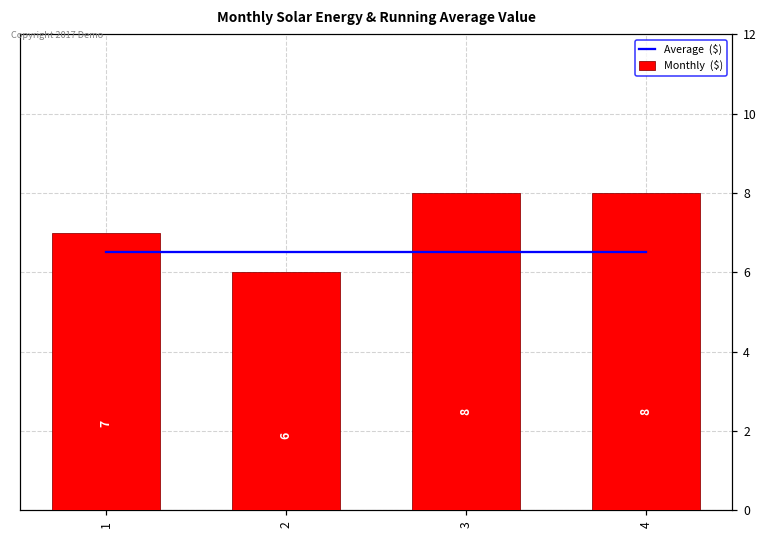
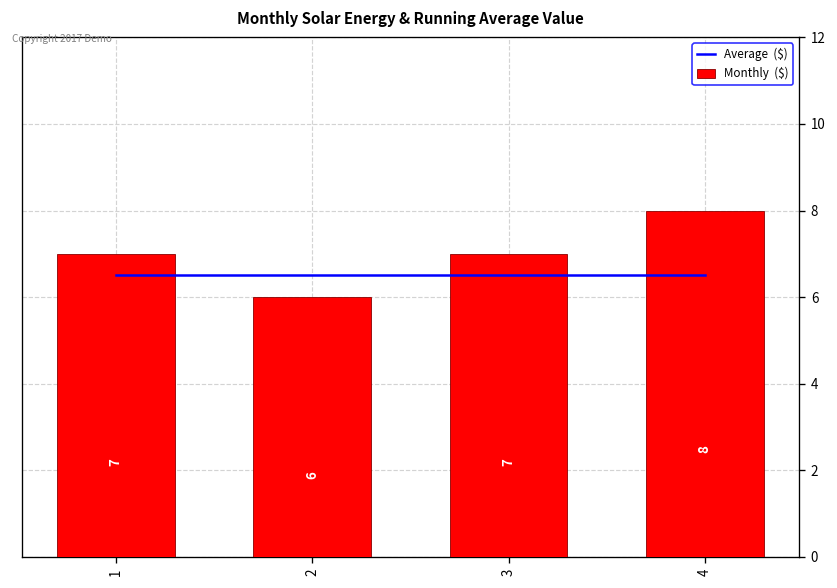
Monthly ($), 3: 8 -> 7
